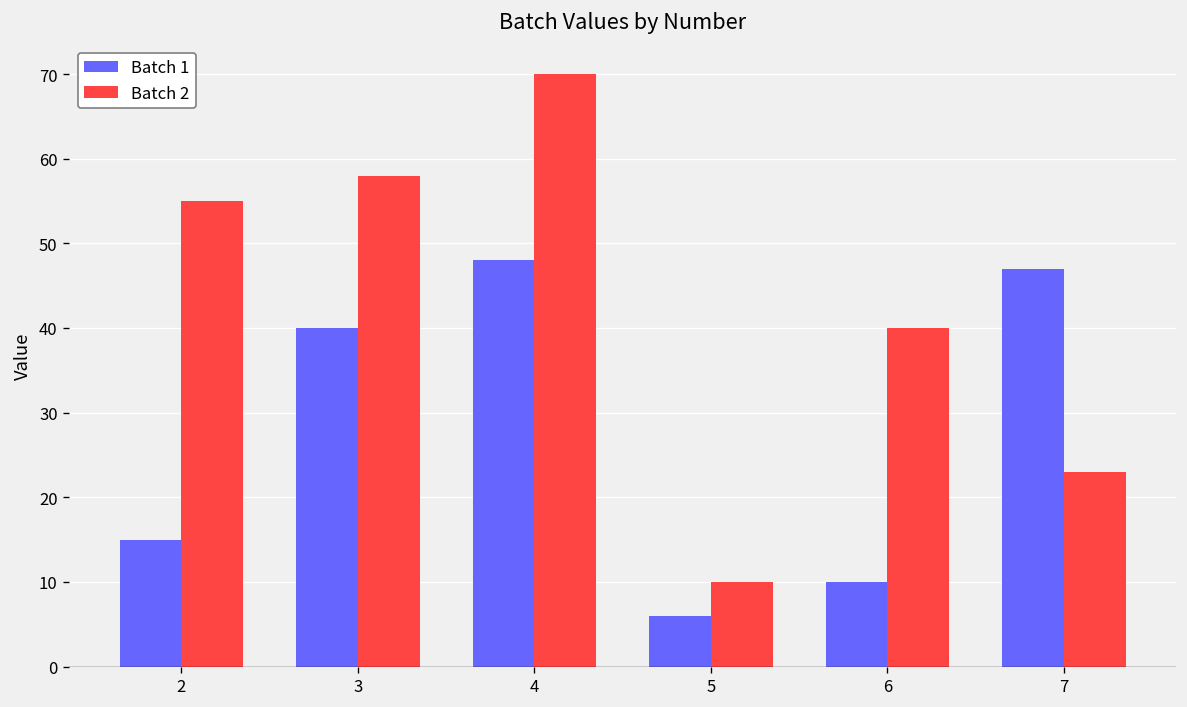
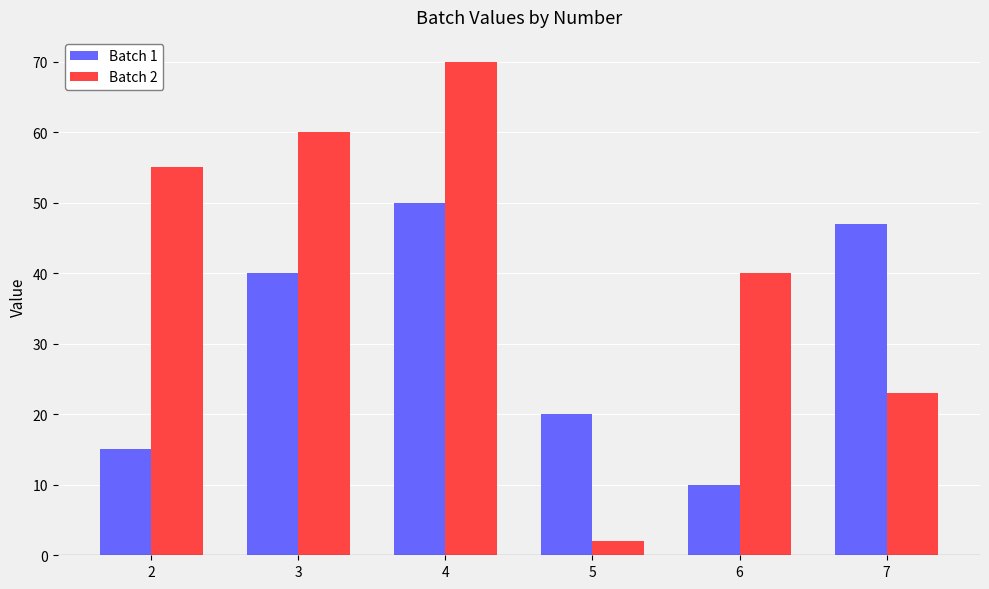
Batch 2, 3: 58 -> 60
Batch 1, 4: 48 -> 50
Batch 1, 5: 6 -> 20
Batch 2, 5: 10 -> 2
